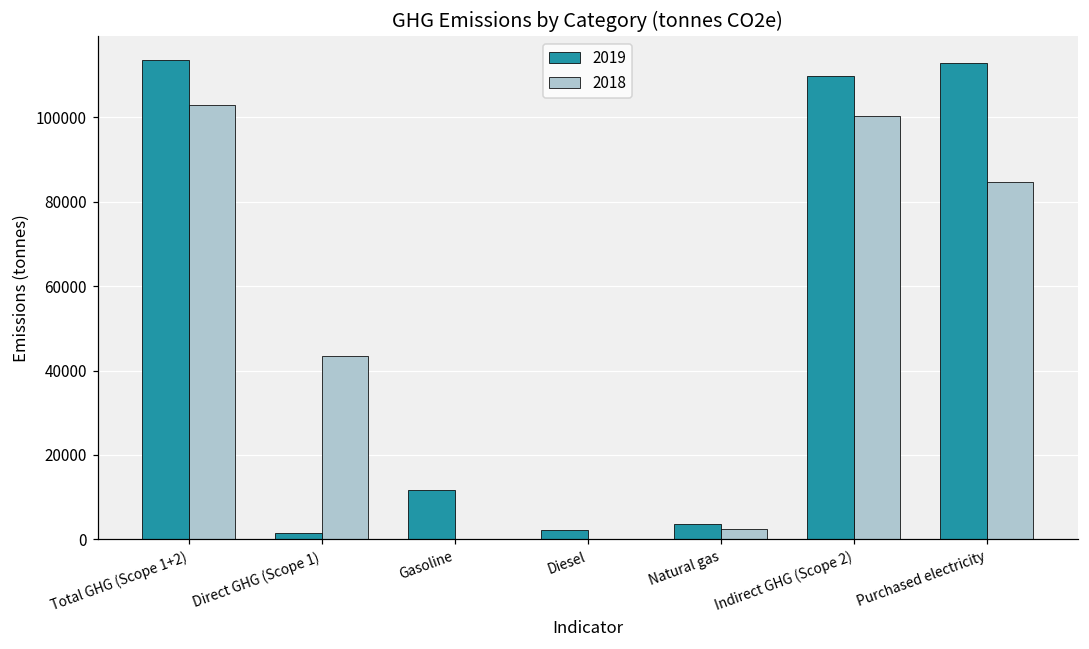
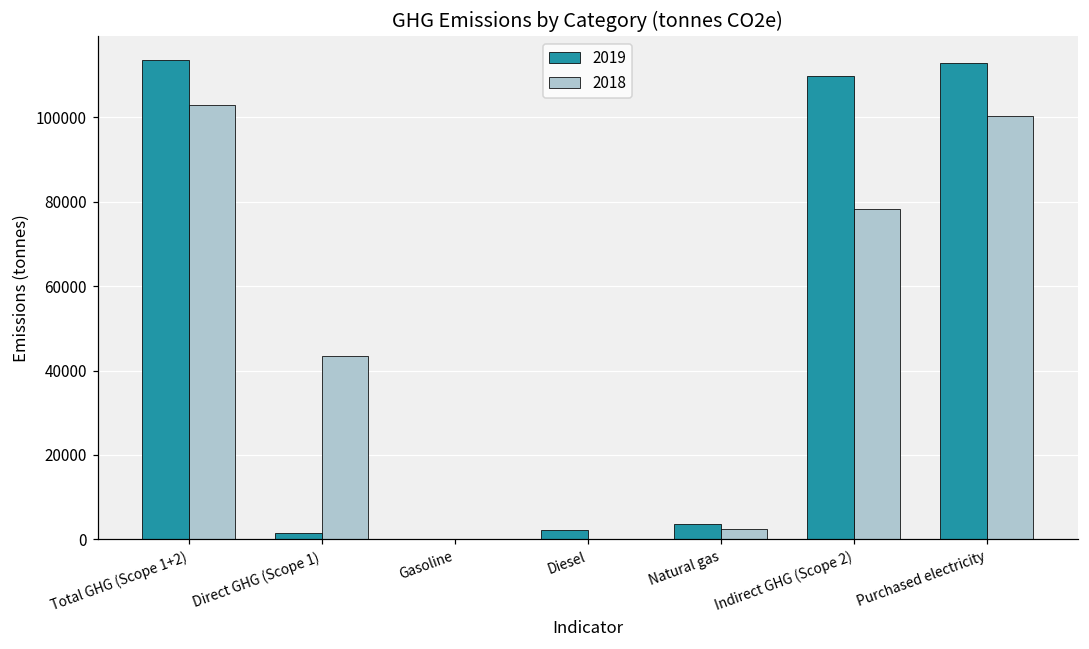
2019, Gasoline: 12000 -> 0
2018, Indirect GHG (Scope 2): 100000 -> 78000
2018, Purchased electricity: 85000 -> 100000
